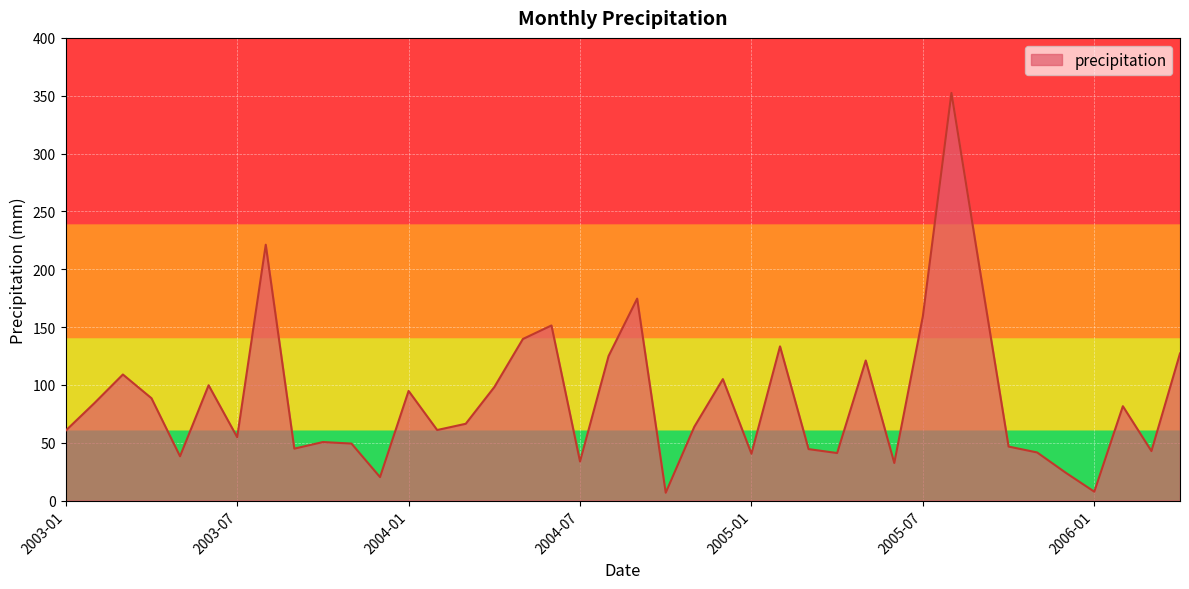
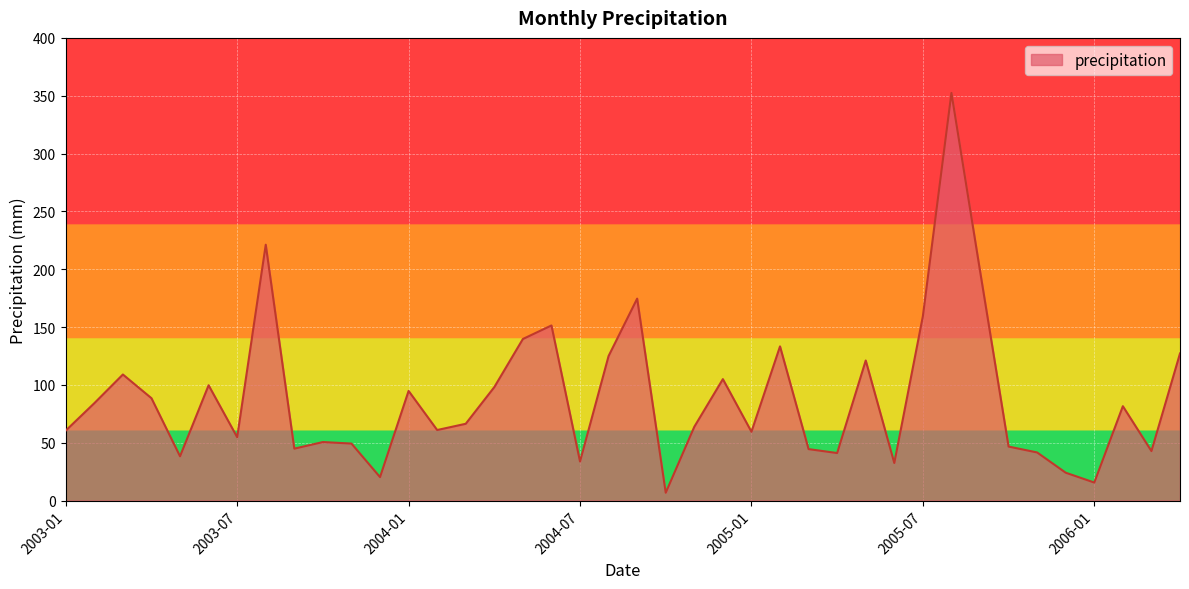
2005-01: 41 -> 60
2006-01: 8 -> 16
